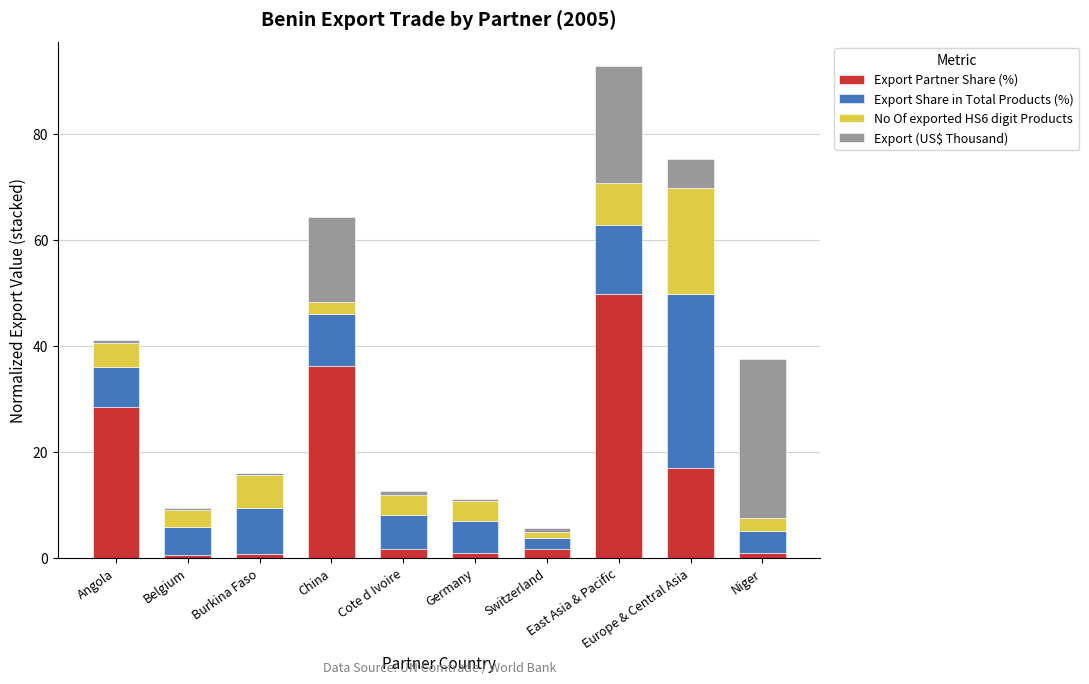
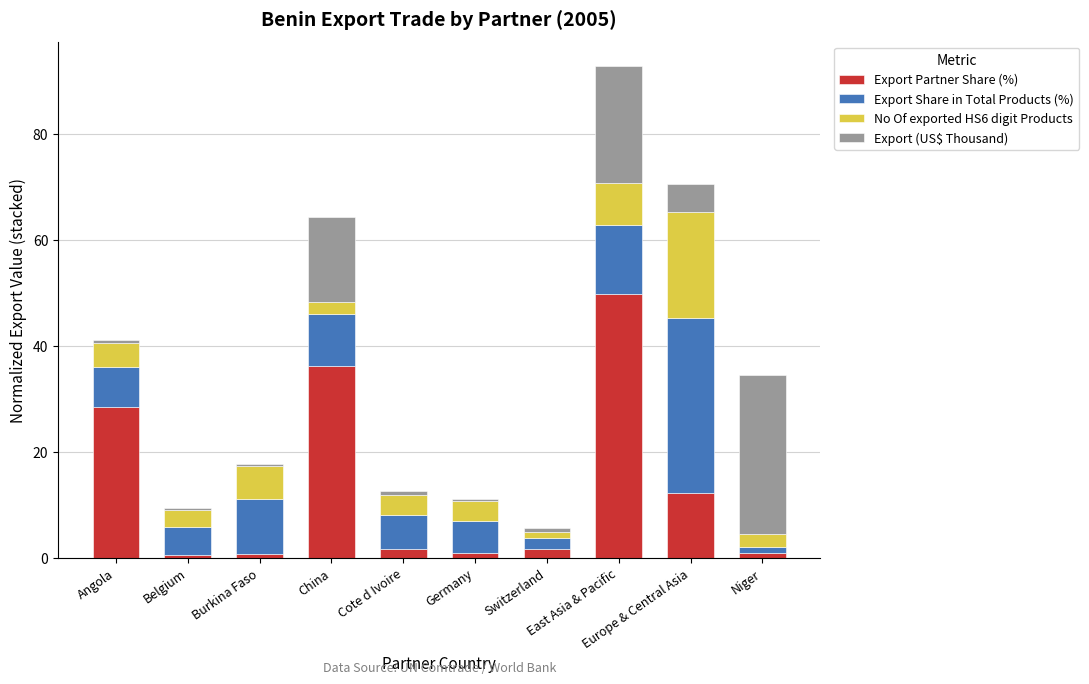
Export Share in Total Products (%), Burkina Faso: 9 -> 10
Export Partner Share (%), Europe & Central Asia: 17 -> 12
Export Share in Total Products (%), Niger: 4 -> 1
